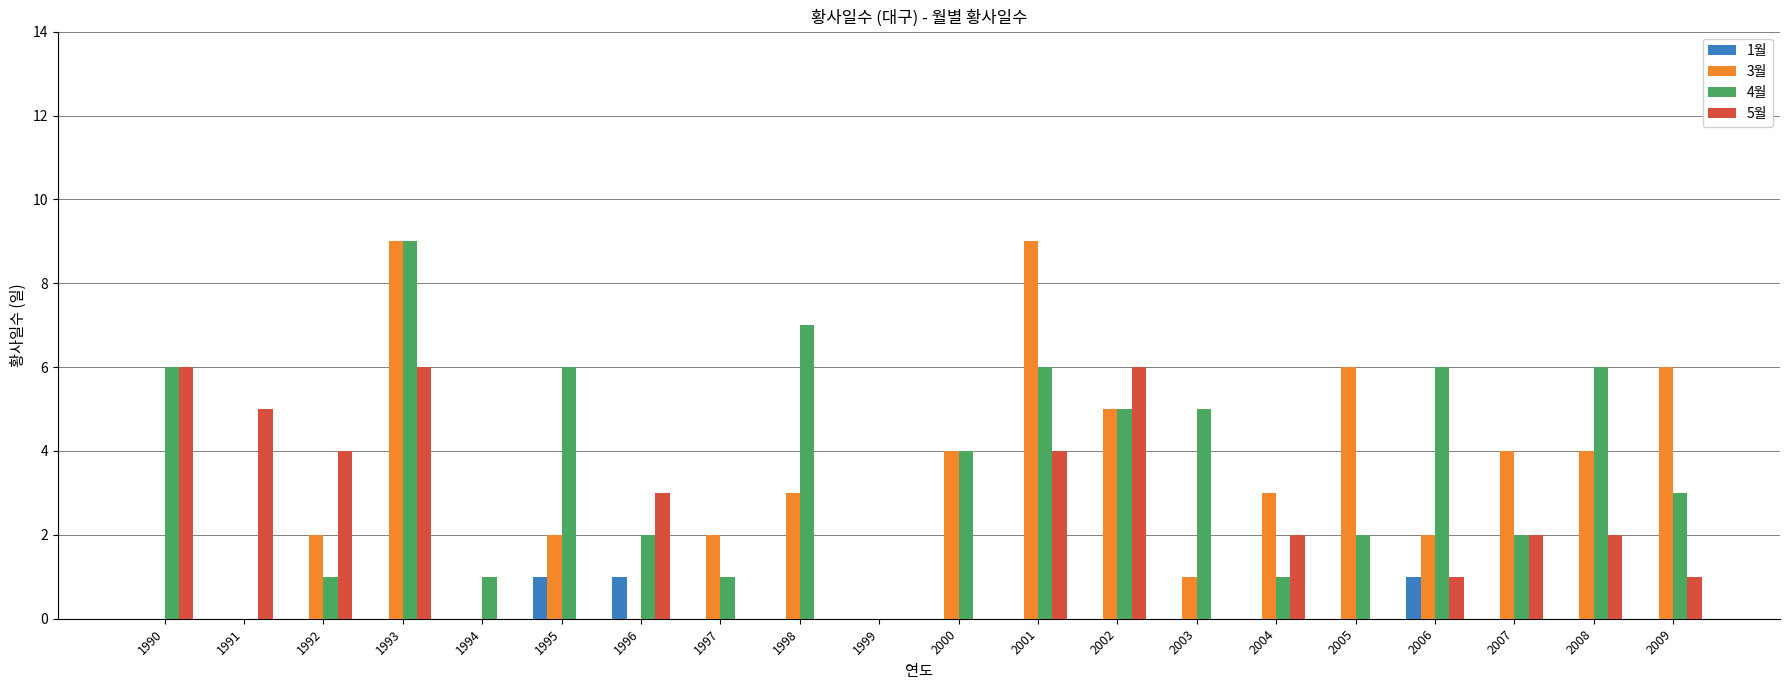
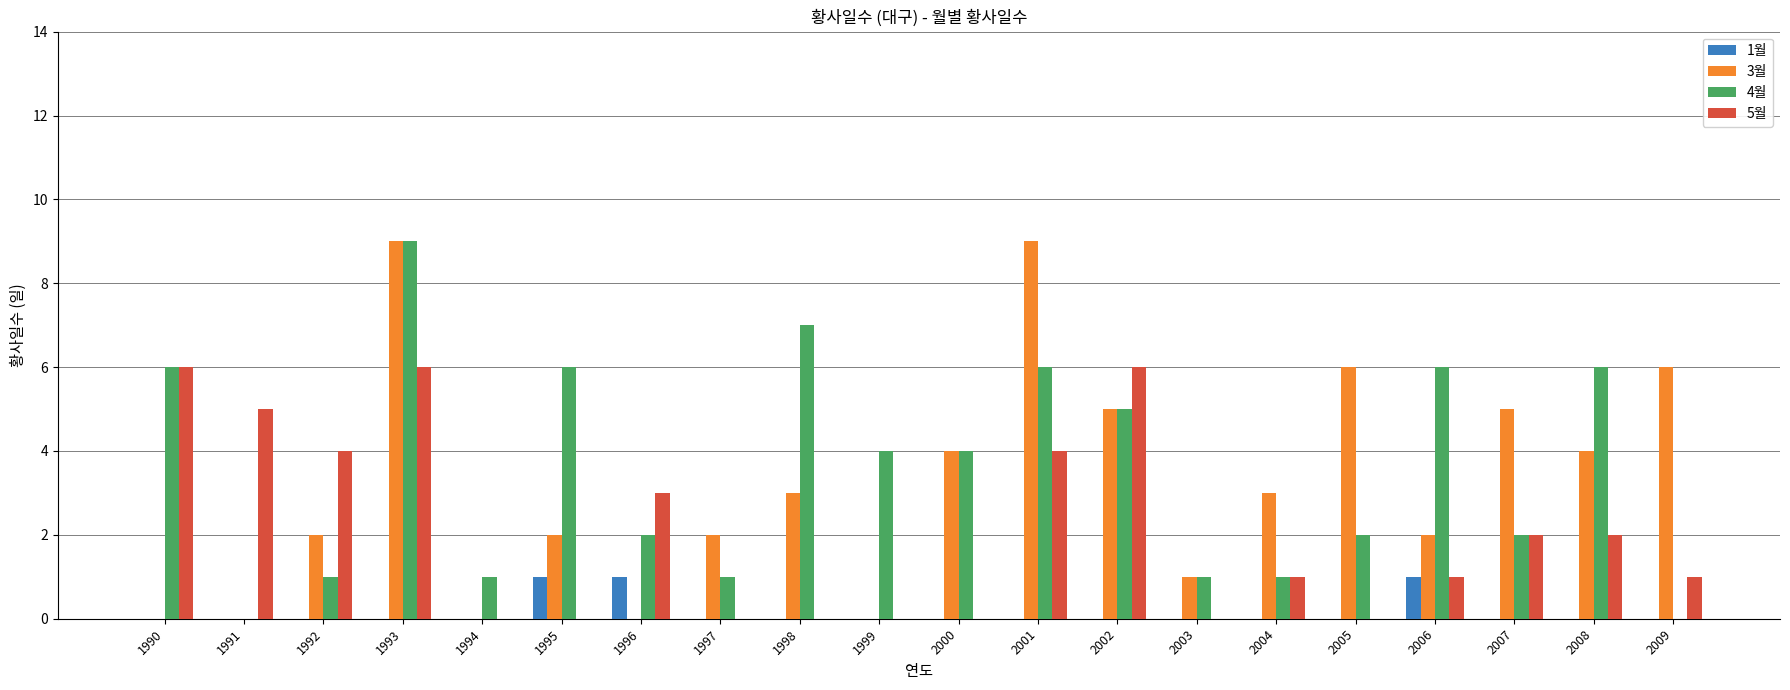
4월, 1999: 0 -> 4
4월, 2003: 5 -> 1
5월, 2004: 2 -> 1
3월, 2007: 4 -> 5
4월, 2009: 3 -> 0
